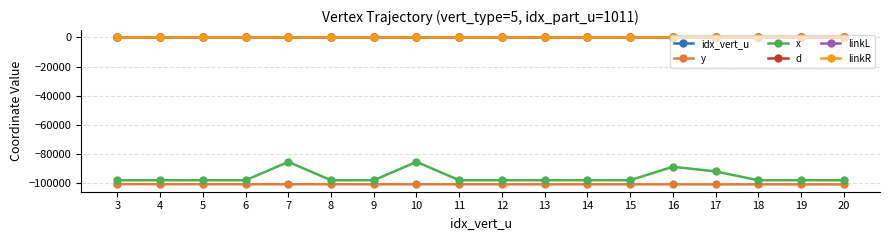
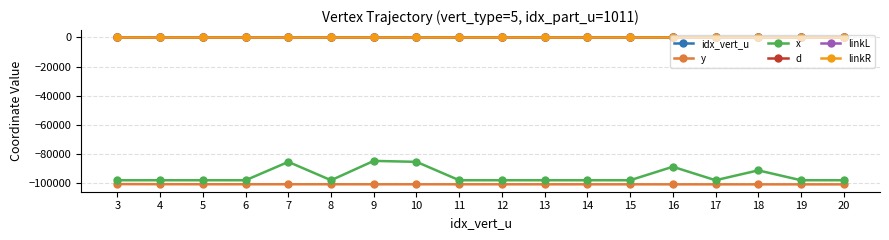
x, 9: -98000 -> -85000
x, 17: -92000 -> -98000
x, 18: -98000 -> -91000
